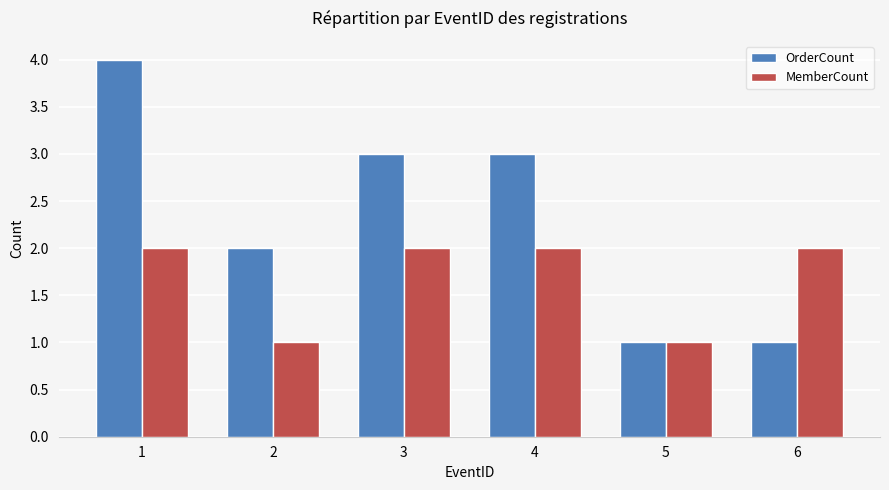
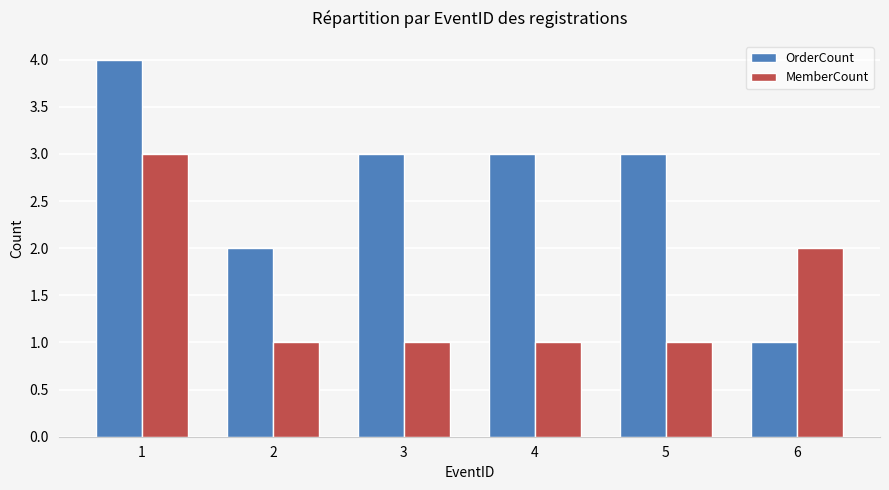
MemberCount, 1: 2 -> 3
MemberCount, 3: 2 -> 1
MemberCount, 4: 2 -> 1
OrderCount, 5: 1 -> 3
